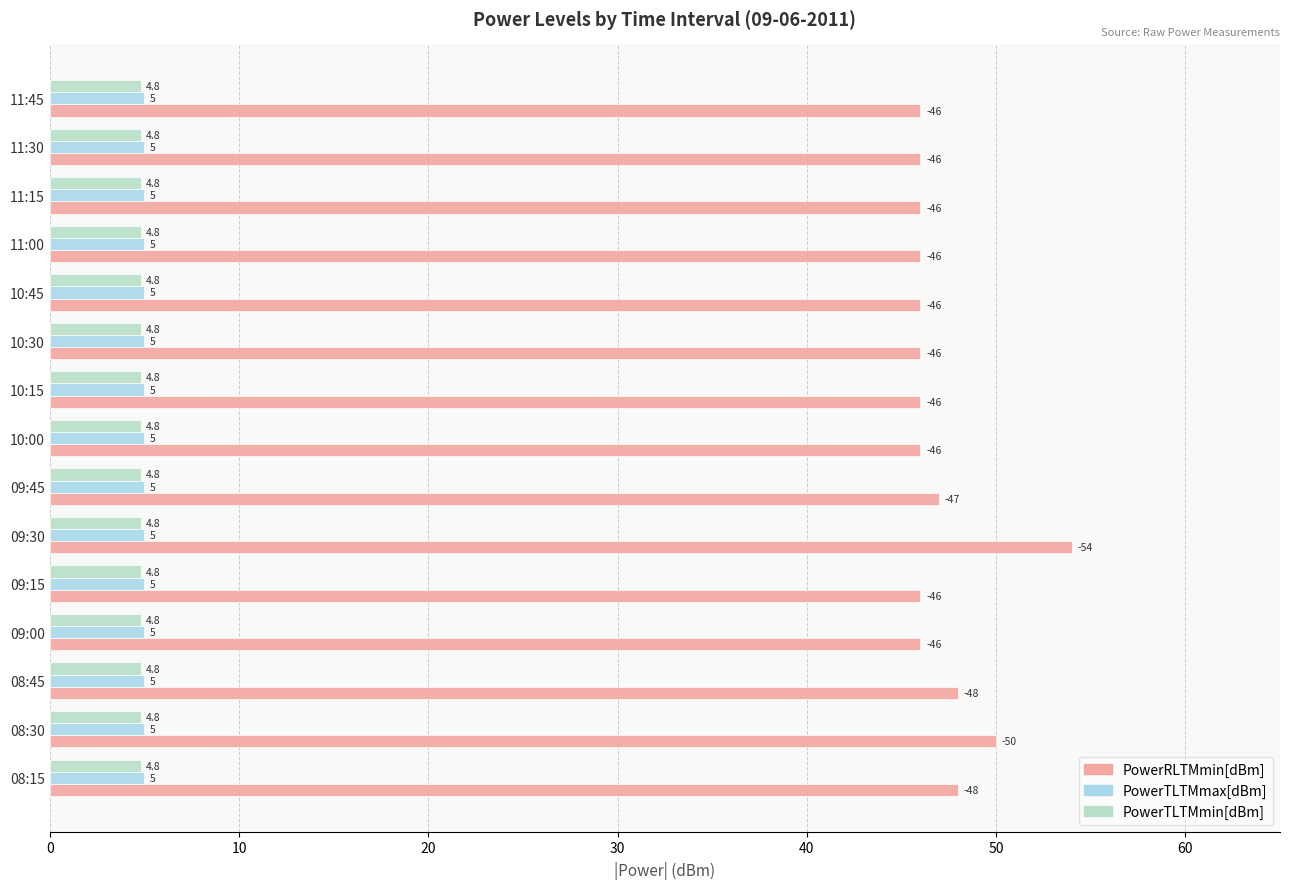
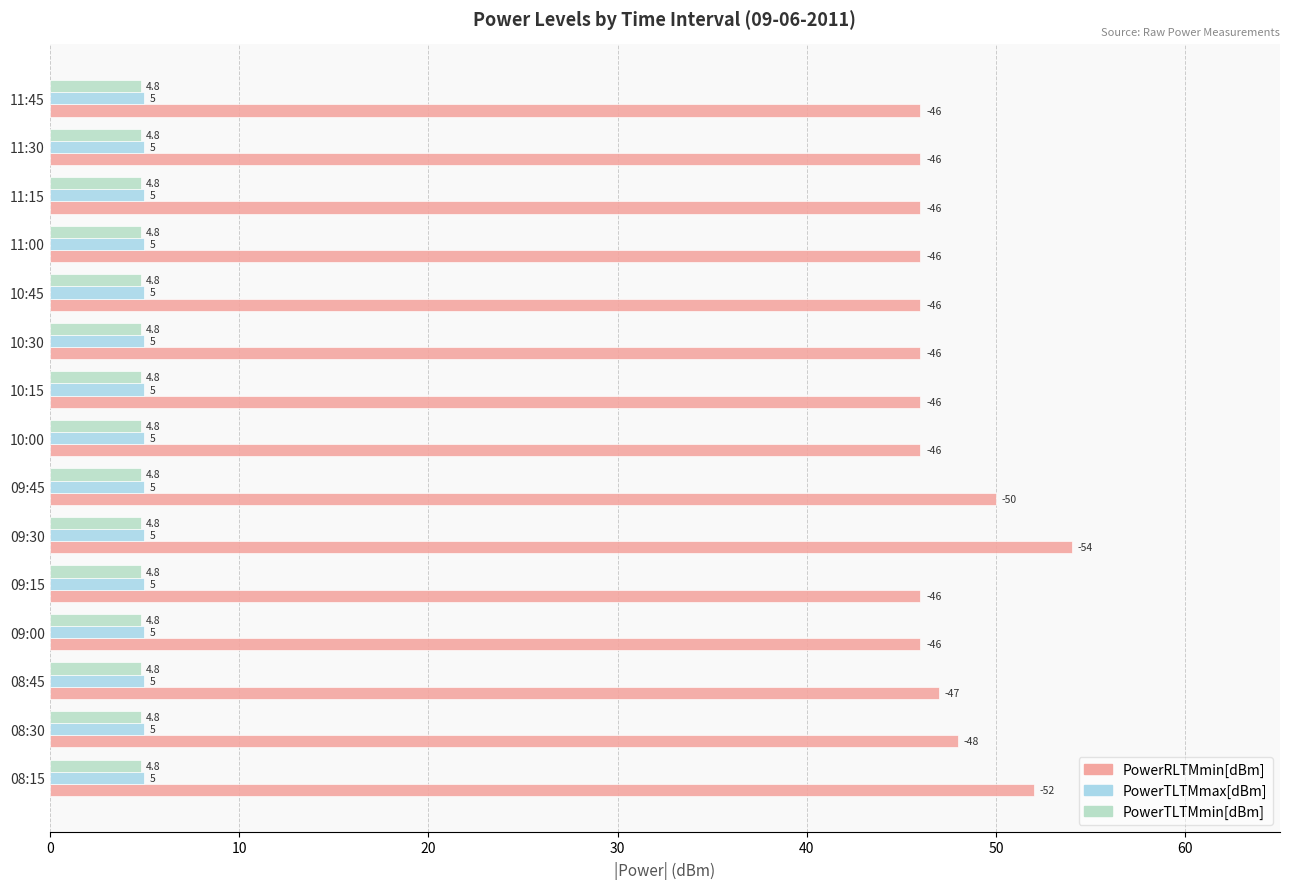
PowerRLTMmin[dBm], 09:45: -47 -> -50
PowerRLTMmin[dBm], 08:45: -48 -> -47
PowerRLTMmin[dBm], 08:30: -50 -> -48
PowerRLTMmin[dBm], 08:15: -48 -> -52
